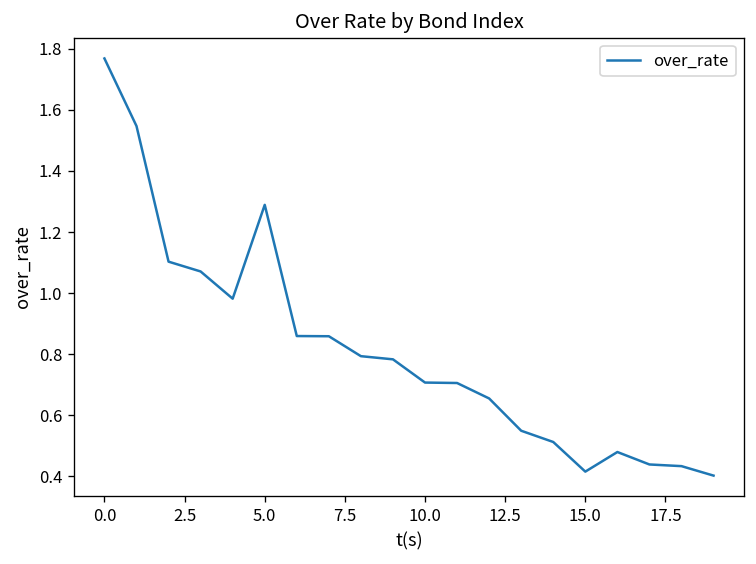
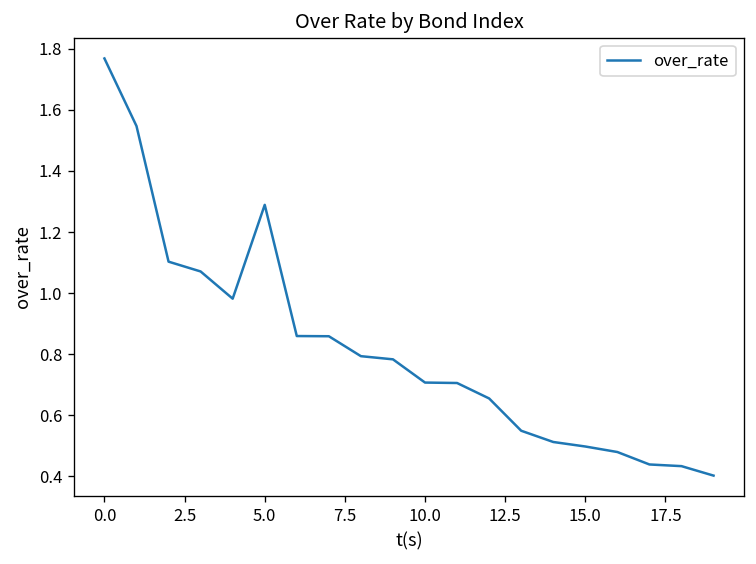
15.0: 0.42 -> 0.50
